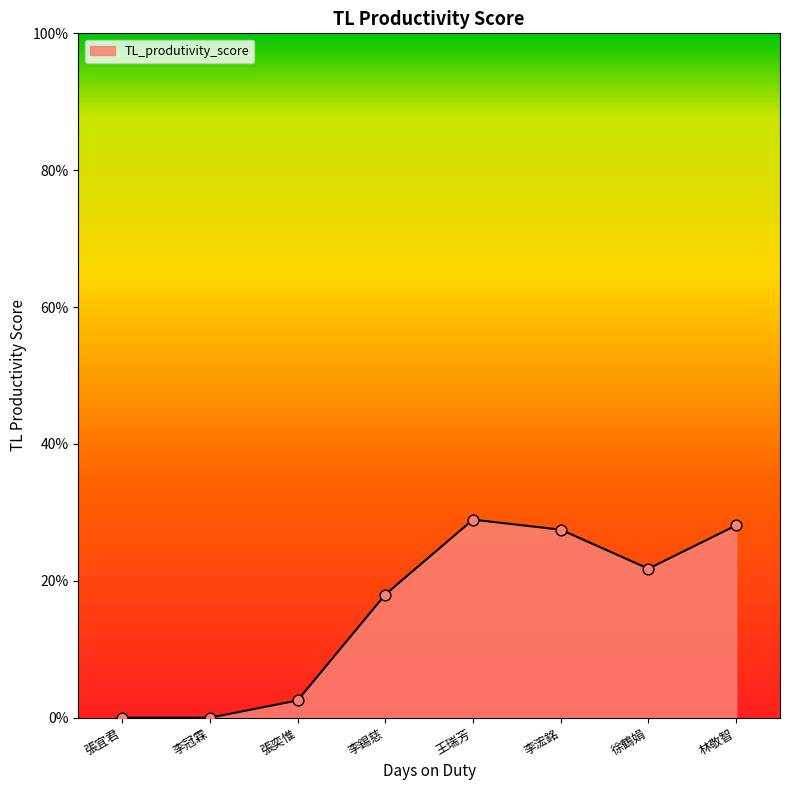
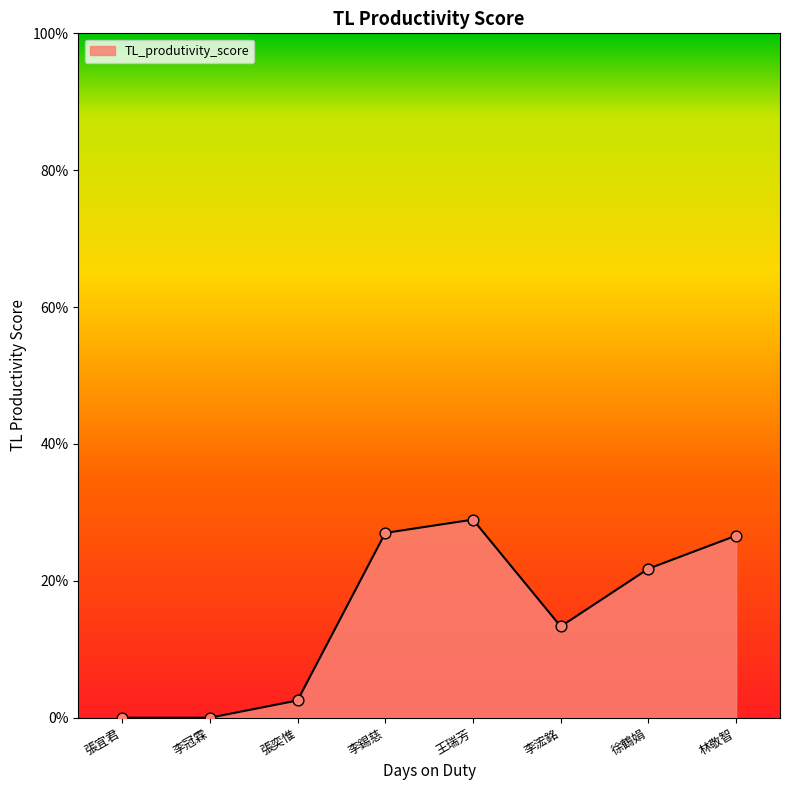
李錫慈: 18% -> 27%
李浤銘: 27% -> 13%
林敬智: 28% -> 27%
